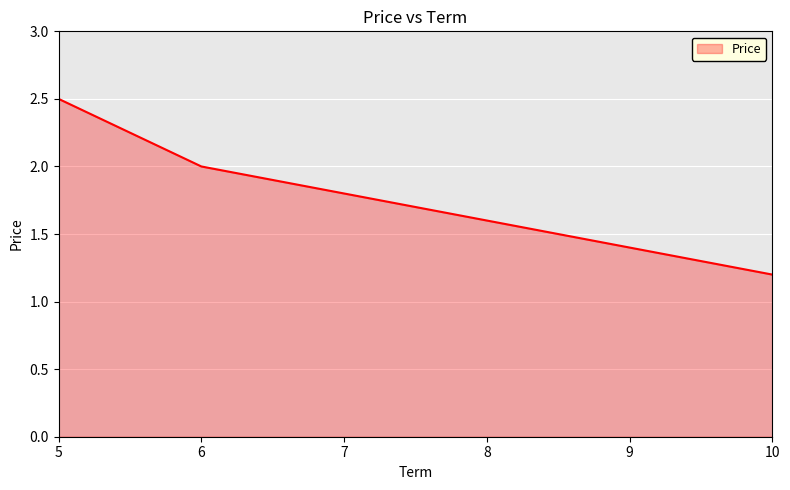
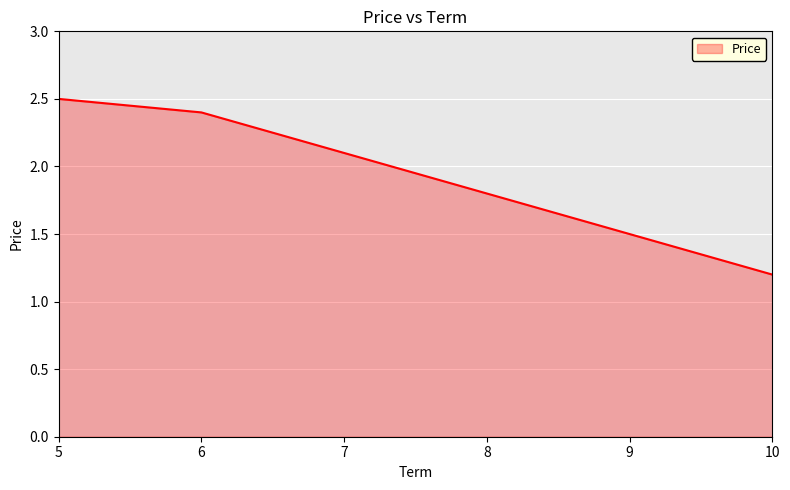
6: 2.0 -> 2.4
